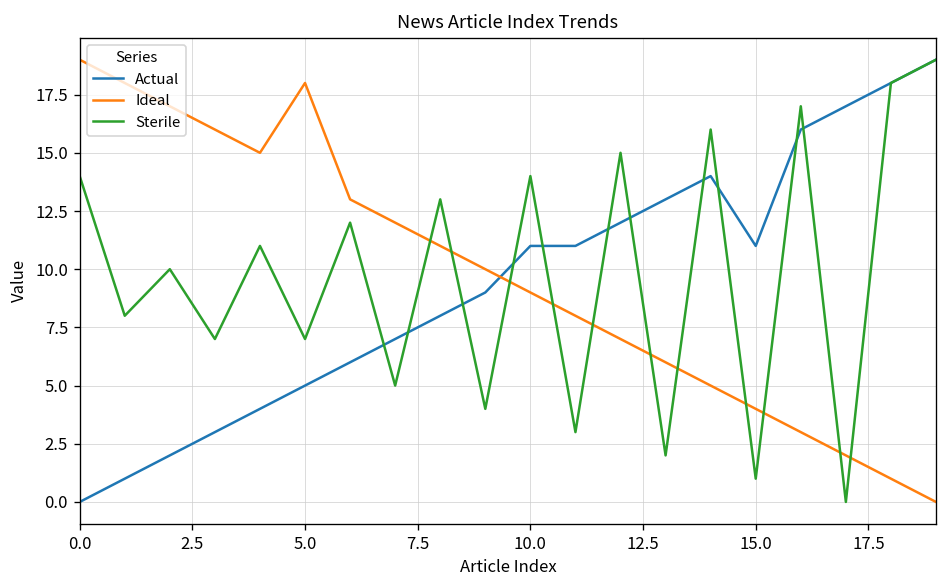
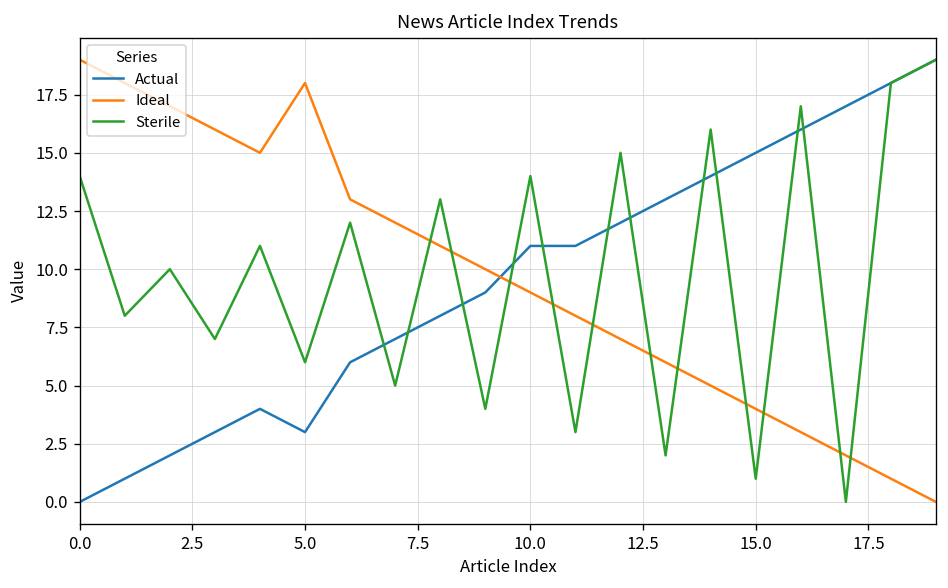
Actual, 5.0: 5 -> 3
Sterile, 5.0: 7 -> 6
Actual, 15.0: 11 -> 15
